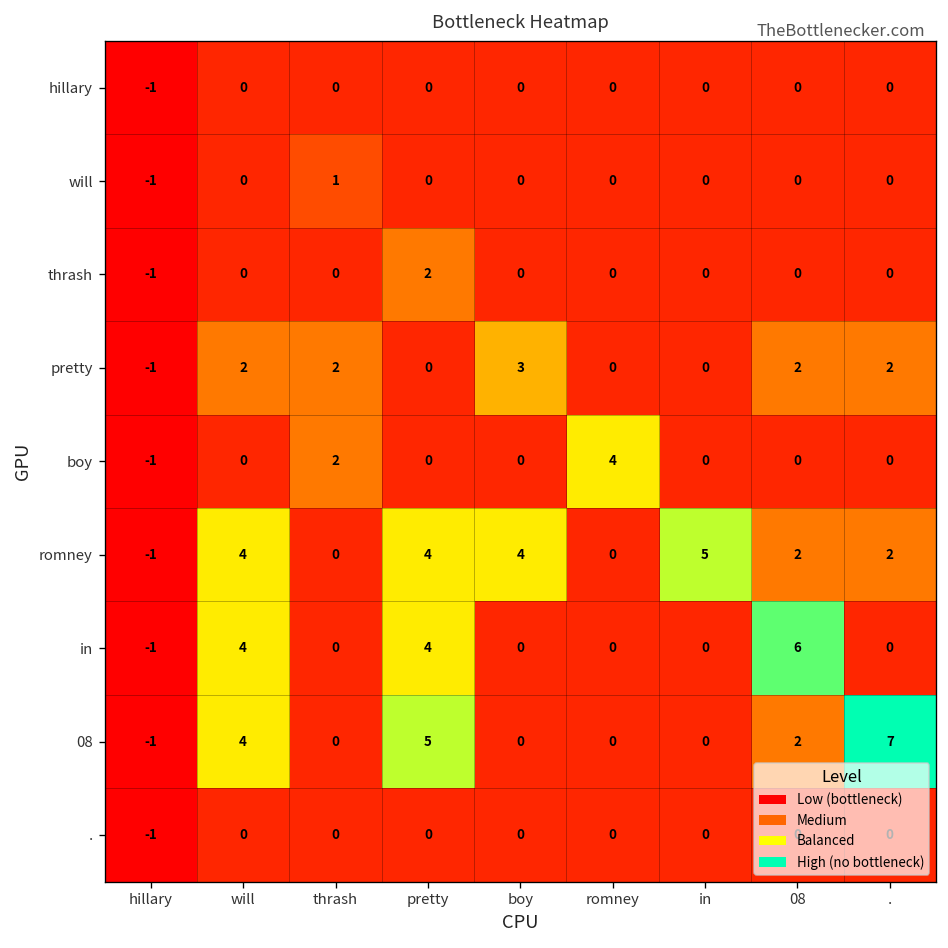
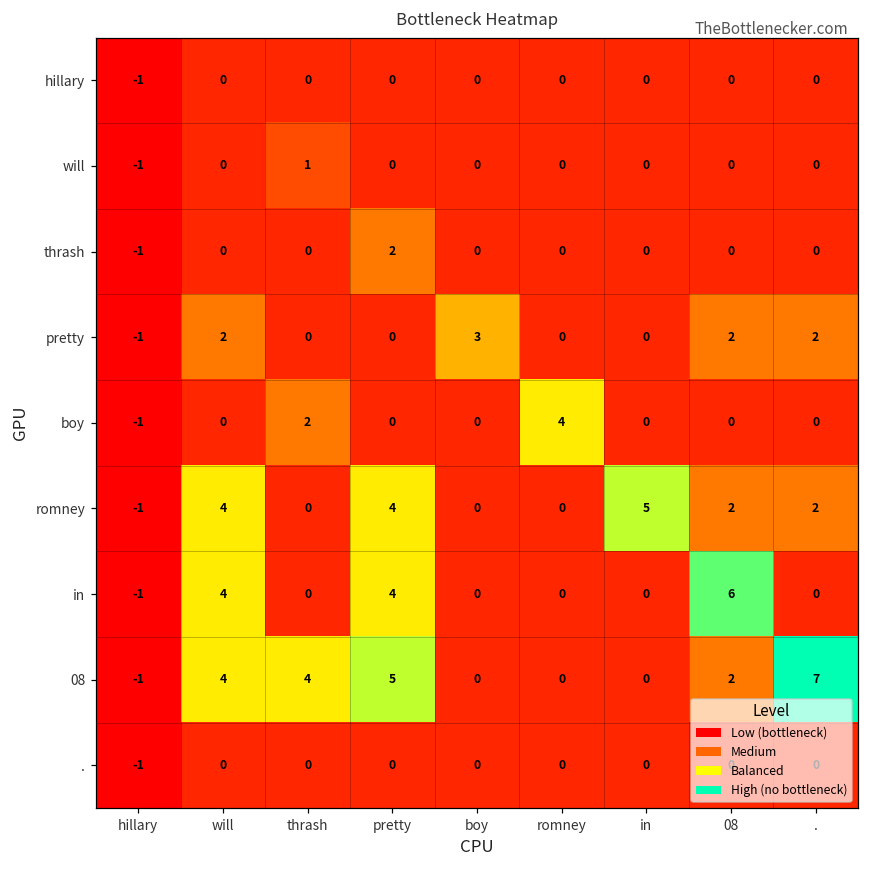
pretty, thrash: 2 -> 0
romney, boy: 4 -> 0
08, thrash: 0 -> 4
